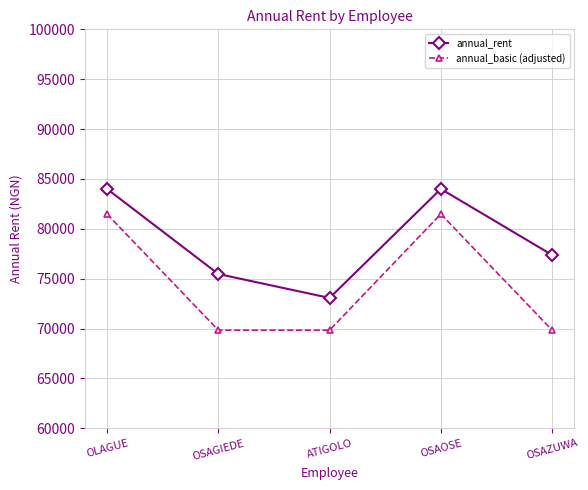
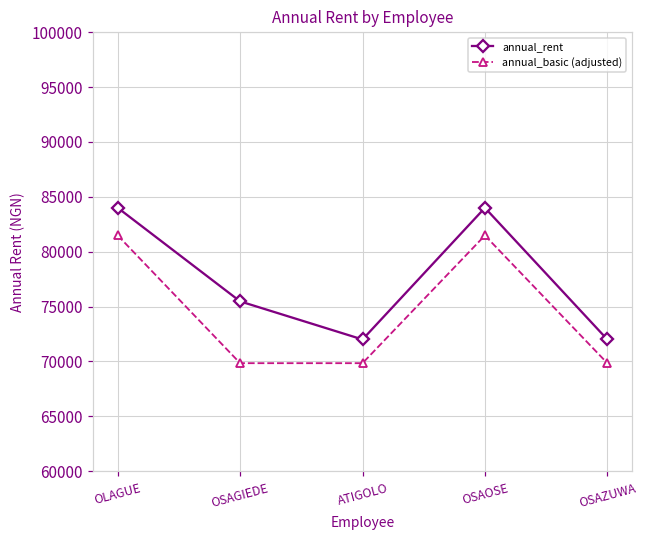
annual_rent, ATIGOLO: 73000 -> 72000
annual_rent, OSAZUWA: 77000 -> 72000
